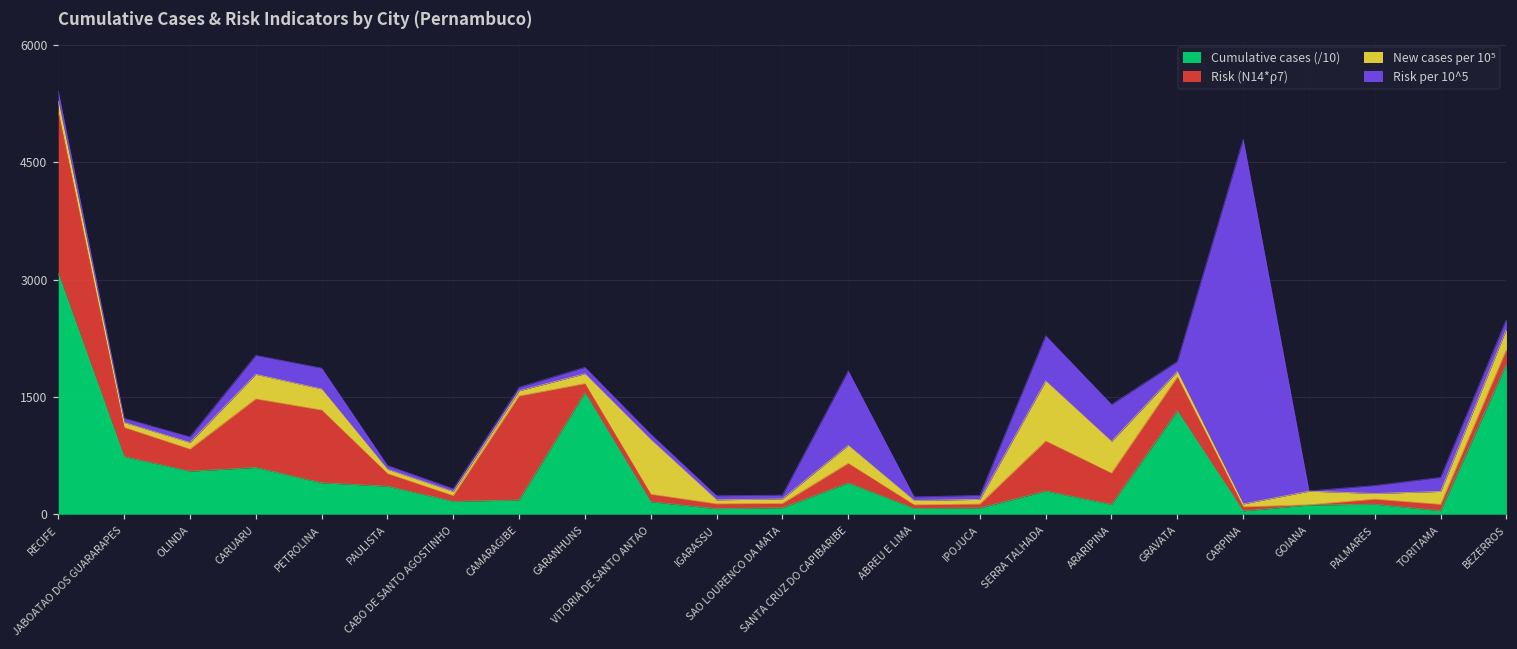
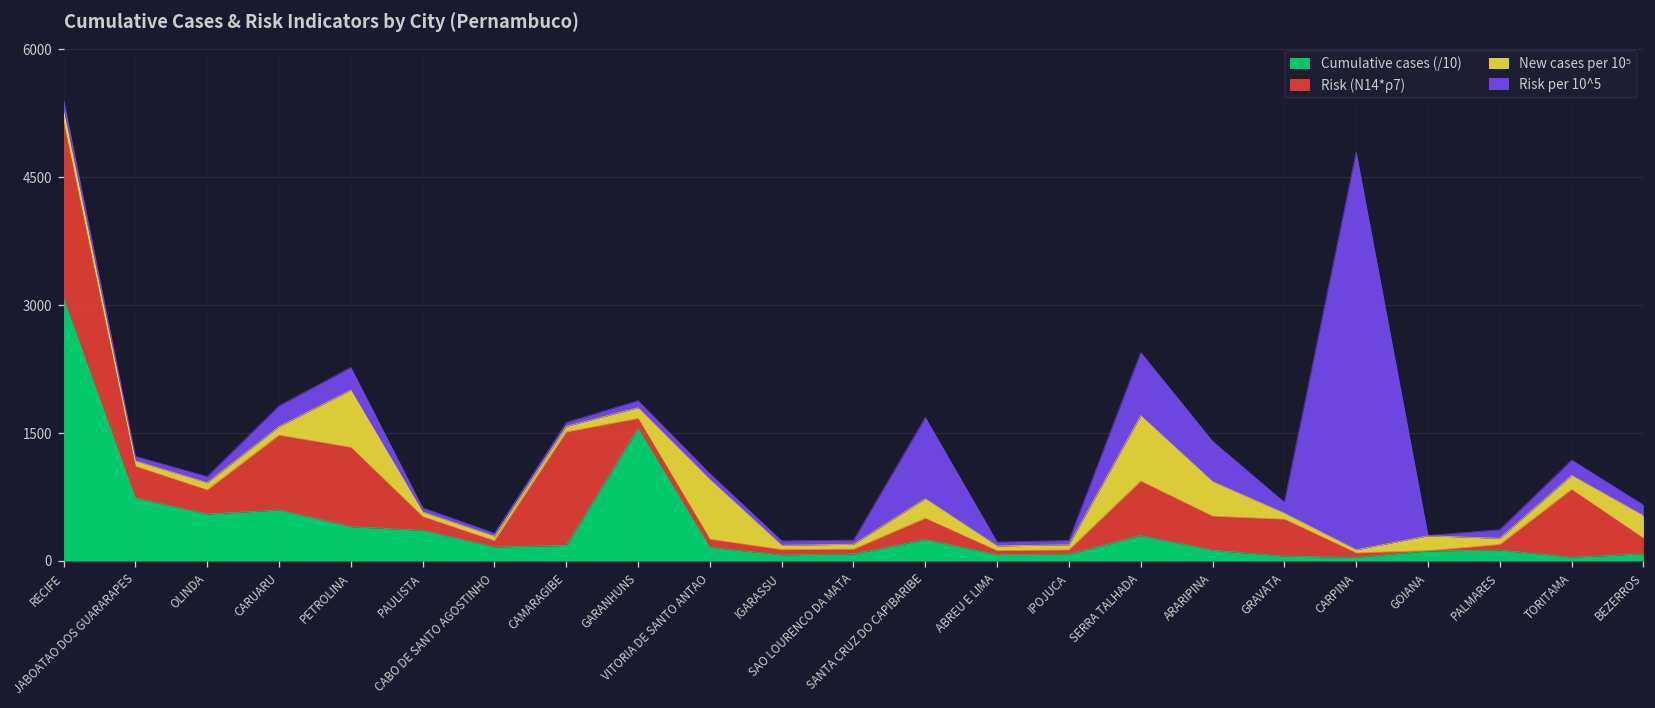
New cases per 10⁵, CARUARU: 300 -> 100
New cases per 10⁵, PETROLINA: 300 -> 700
Cumulative cases (/10), SANTA CRUZ DO CAPIBARIBE: 400 -> 300
Risk per 10^5, SERRA TALHADA: 600 -> 700
Cumulative cases (/10), GRAVATA: 1300 -> 100
Risk (N14*ρ7), TORITAMA: 100 -> 800
Cumulative cases (/10), BEZERROS: 1900 -> 100
